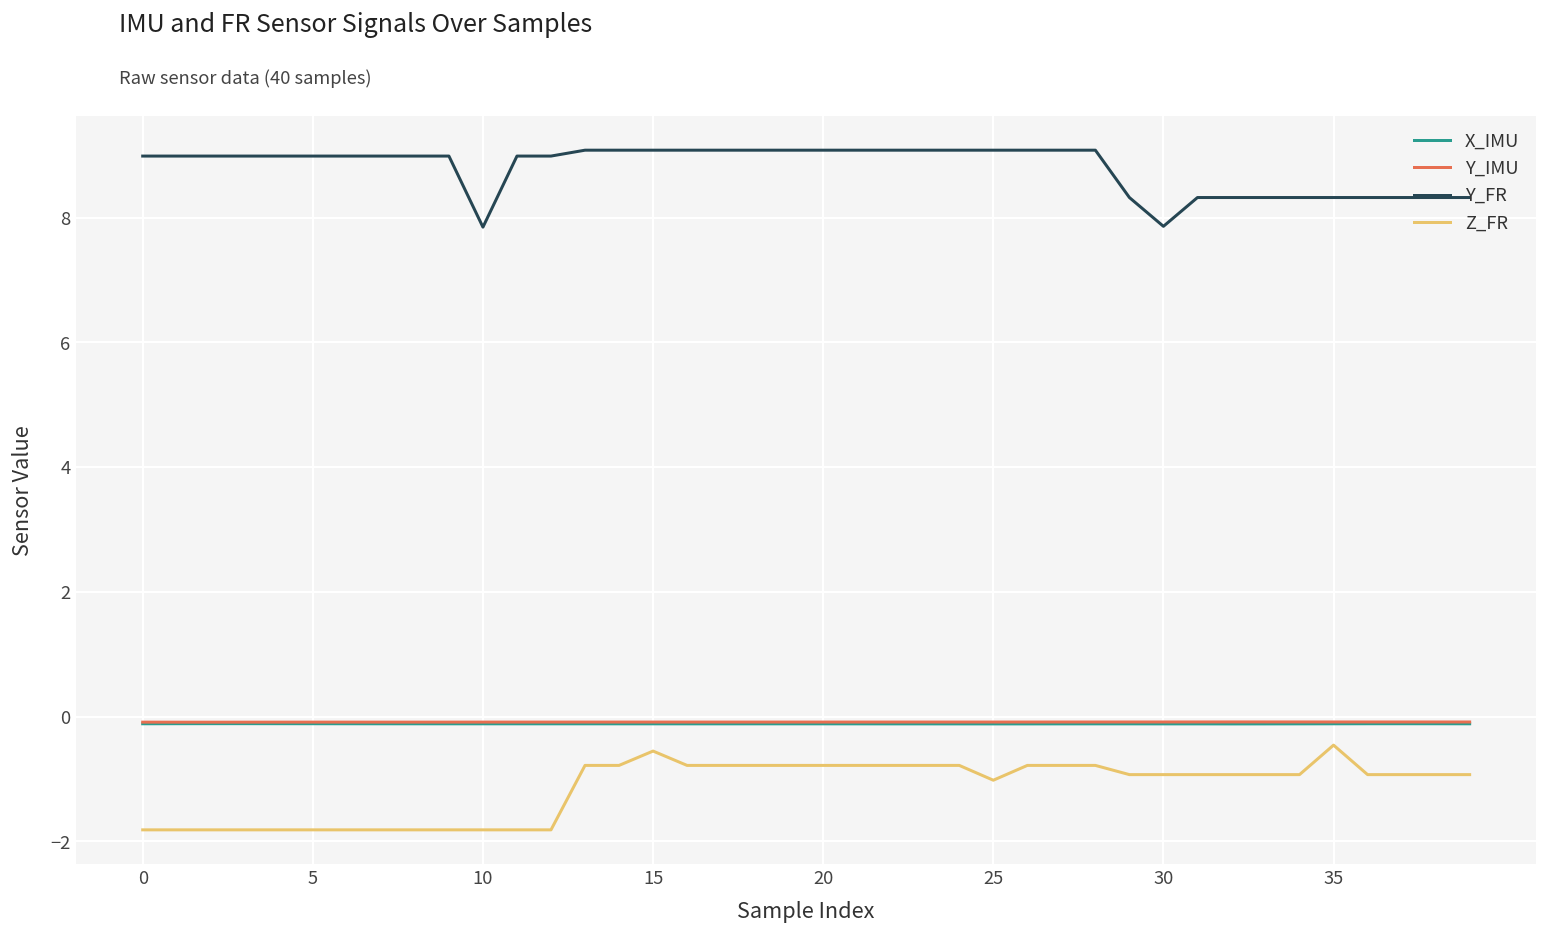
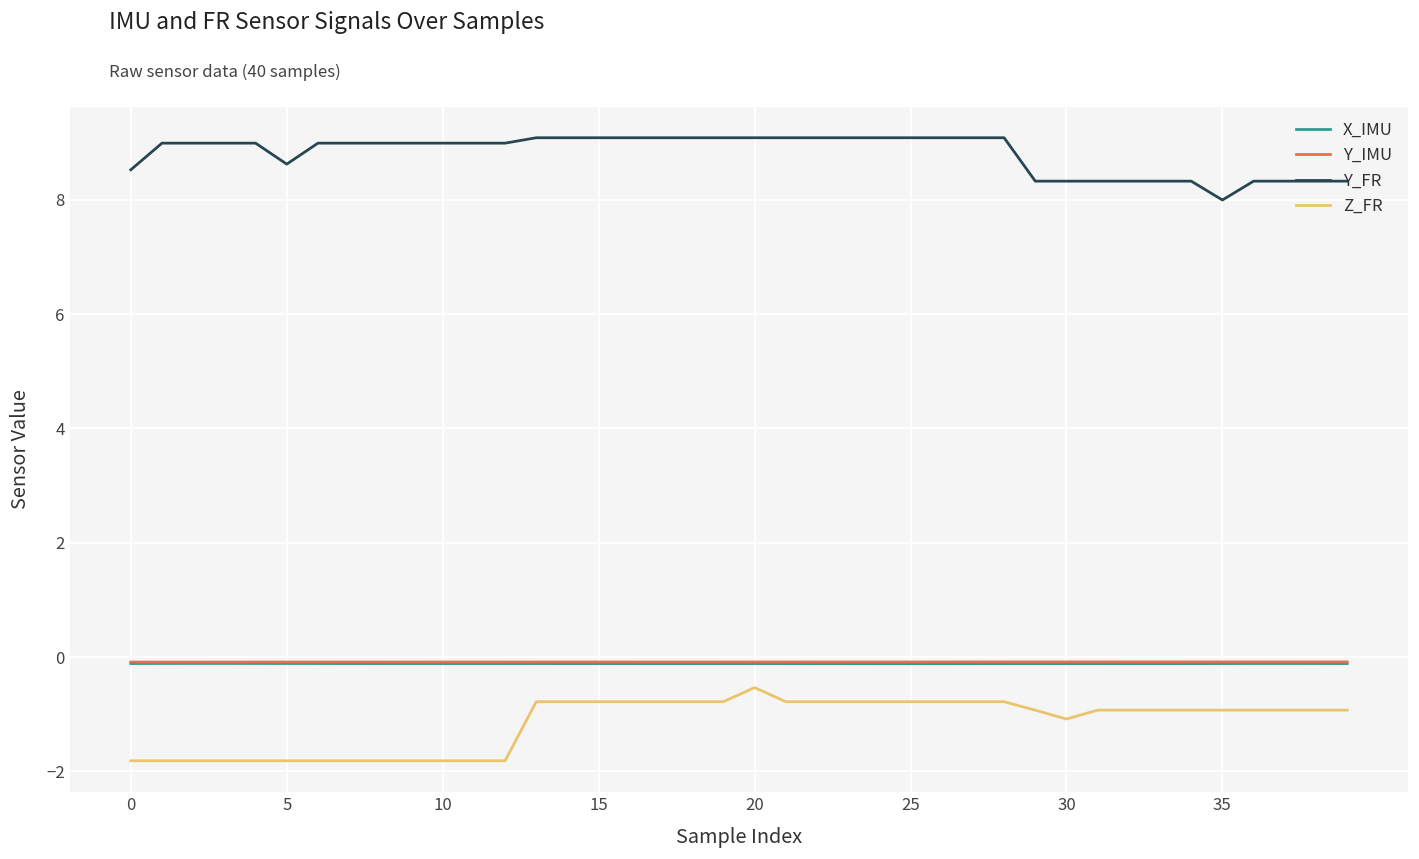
Y_FR, 0: 9.0 -> 8.5
Y_FR, 5: 9.0 -> 8.6
Y_FR, 10: 7.8 -> 9.0
Z_FR, 15: -0.6 -> -0.8
Z_FR, 20: -0.8 -> -0.5
Z_FR, 25: -1.0 -> -0.8
Y_FR, 30: 7.9 -> 8.3
Z_FR, 30: -0.9 -> -1.1
Y_FR, 35: 8.3 -> 8.0
Z_FR, 35: -0.5 -> -0.9
